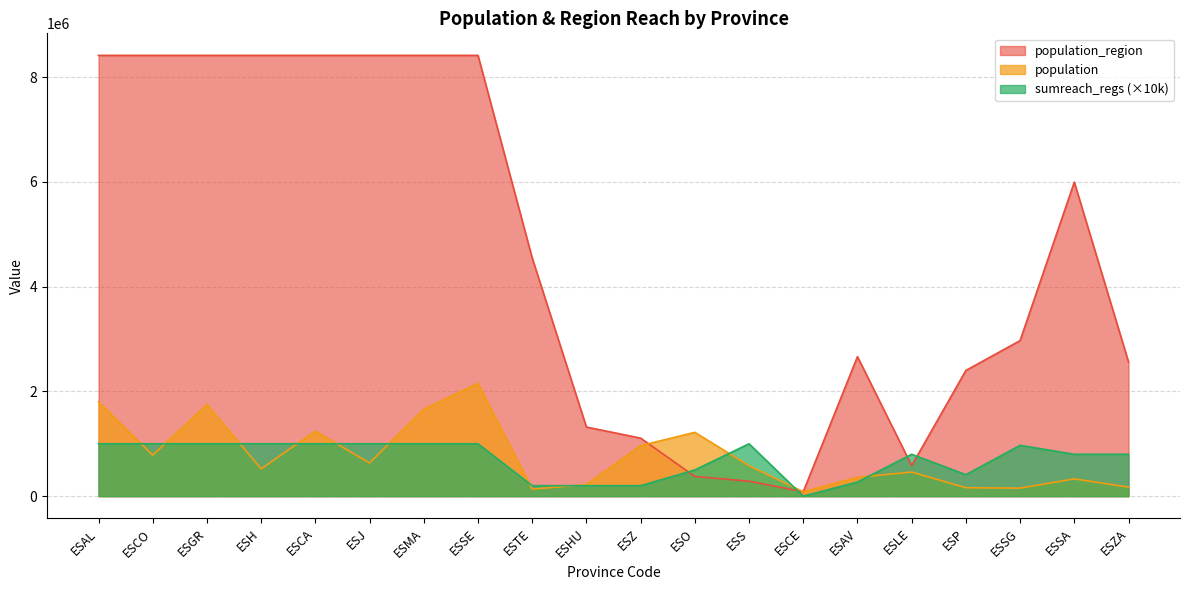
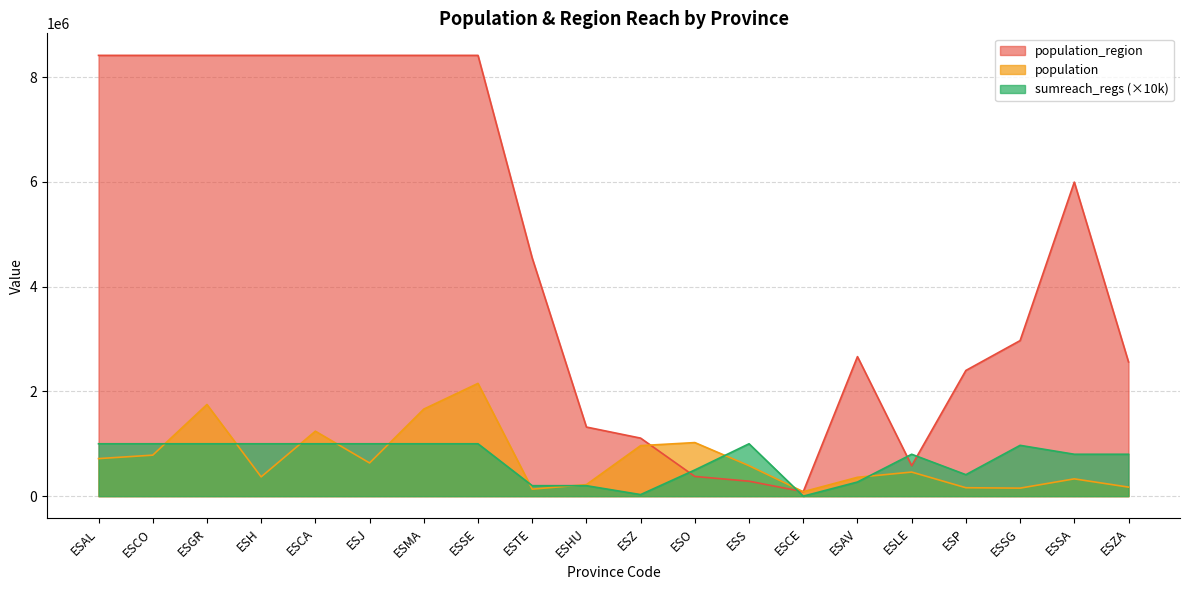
population, ESAL: 1800000 -> 700000
population, ESH: 500000 -> 400000
sumreach_regs (×10k), ESZ: 200000 -> 0
population, ESO: 1200000 -> 1000000
